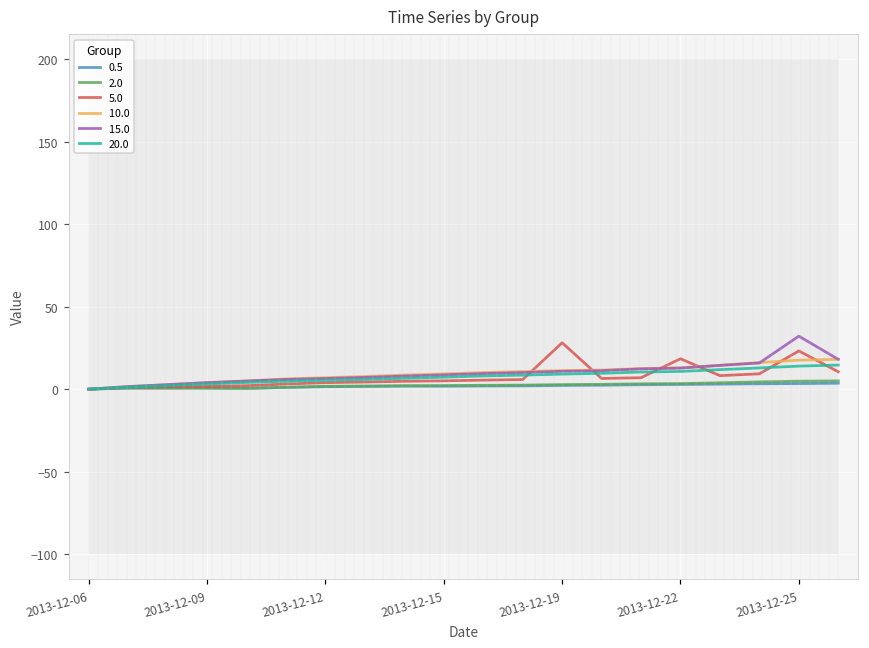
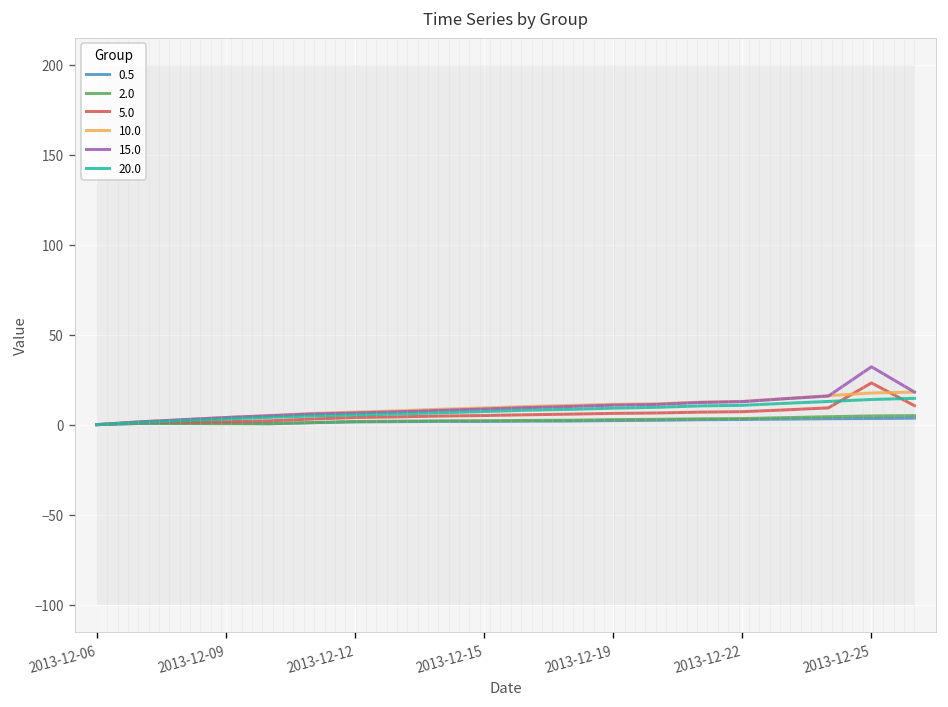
5.0, 2013-12-19: 28 -> 6
5.0, 2013-12-22: 18 -> 7
